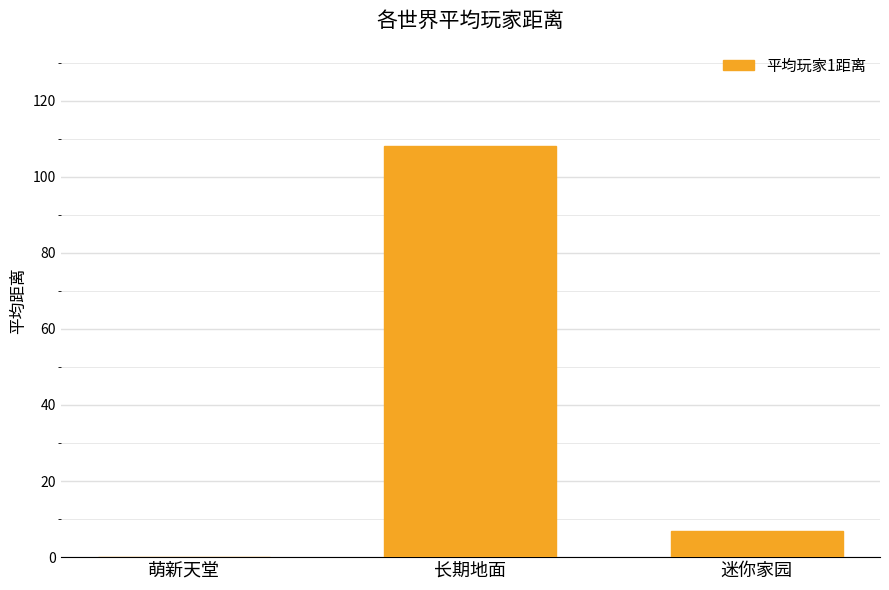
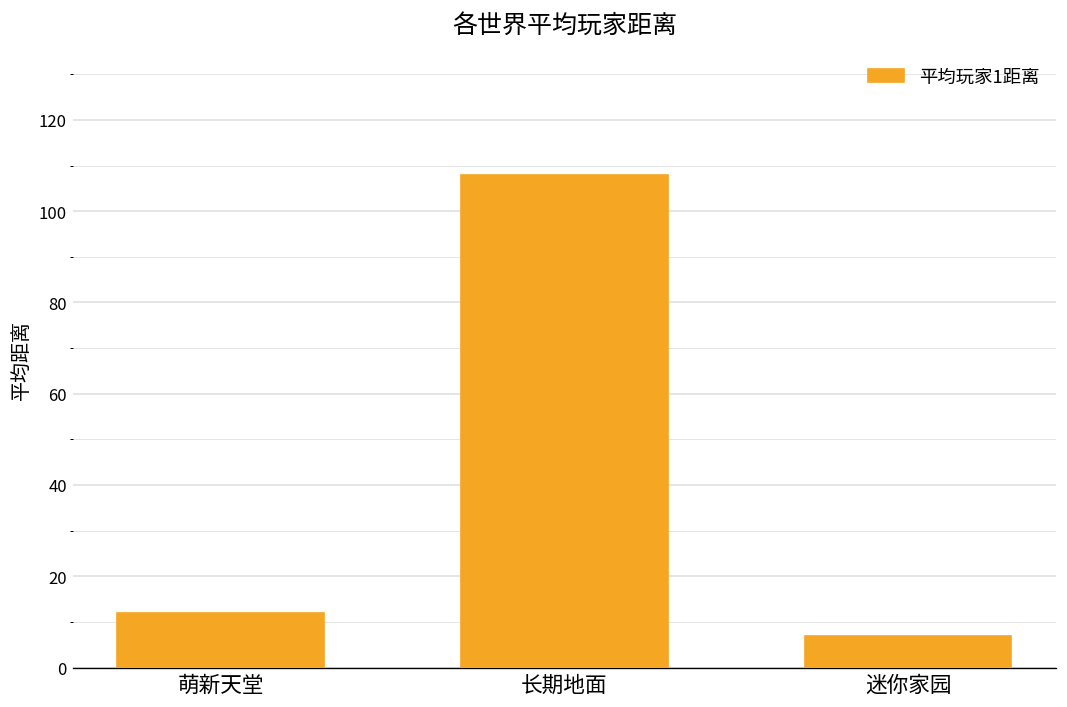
萌新天堂: 0 -> 12
